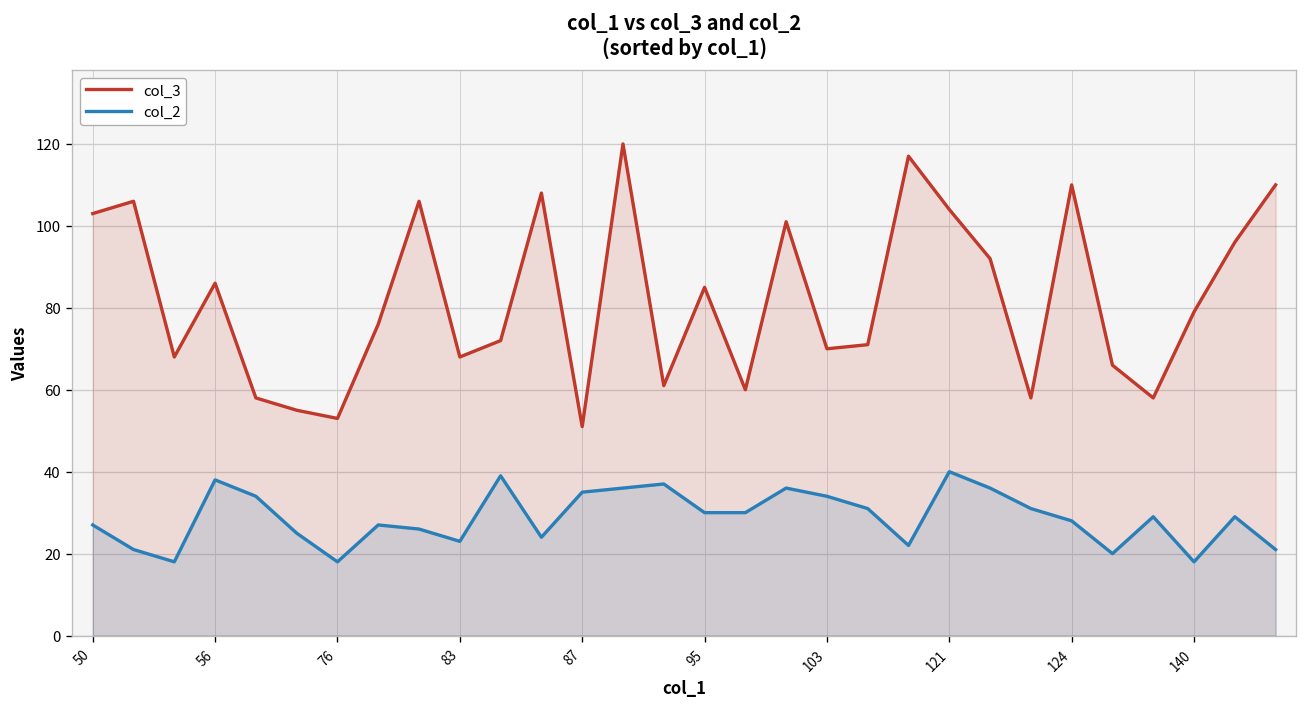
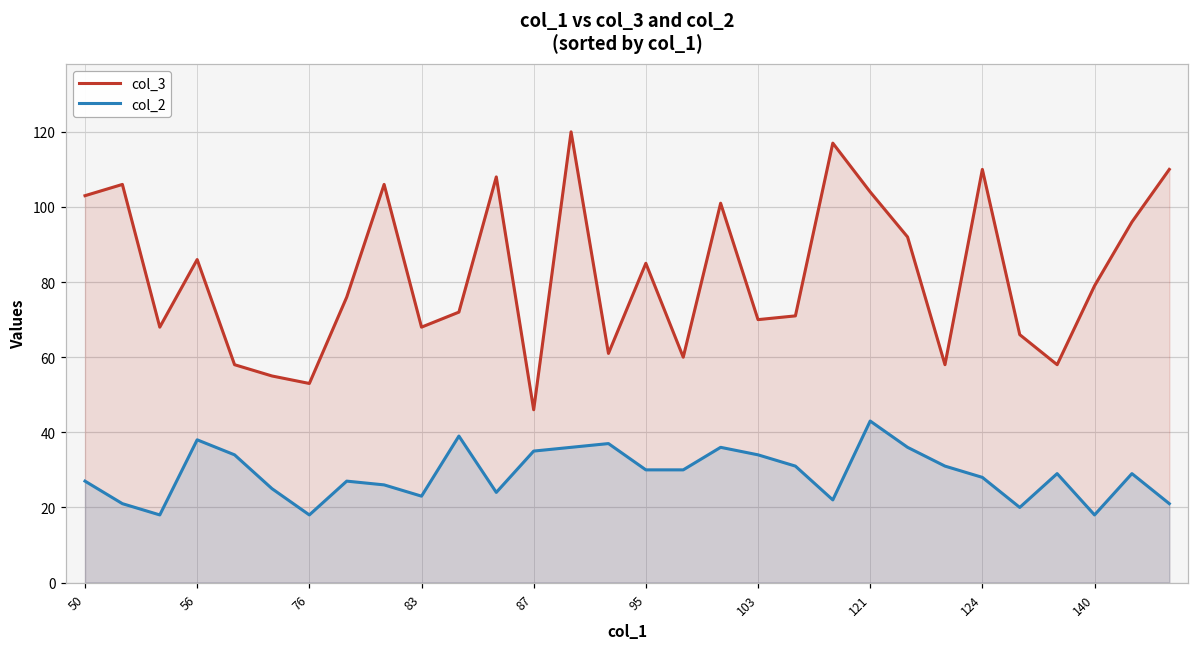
col_3, 87: 51 -> 46
col_2, 121: 40 -> 43
